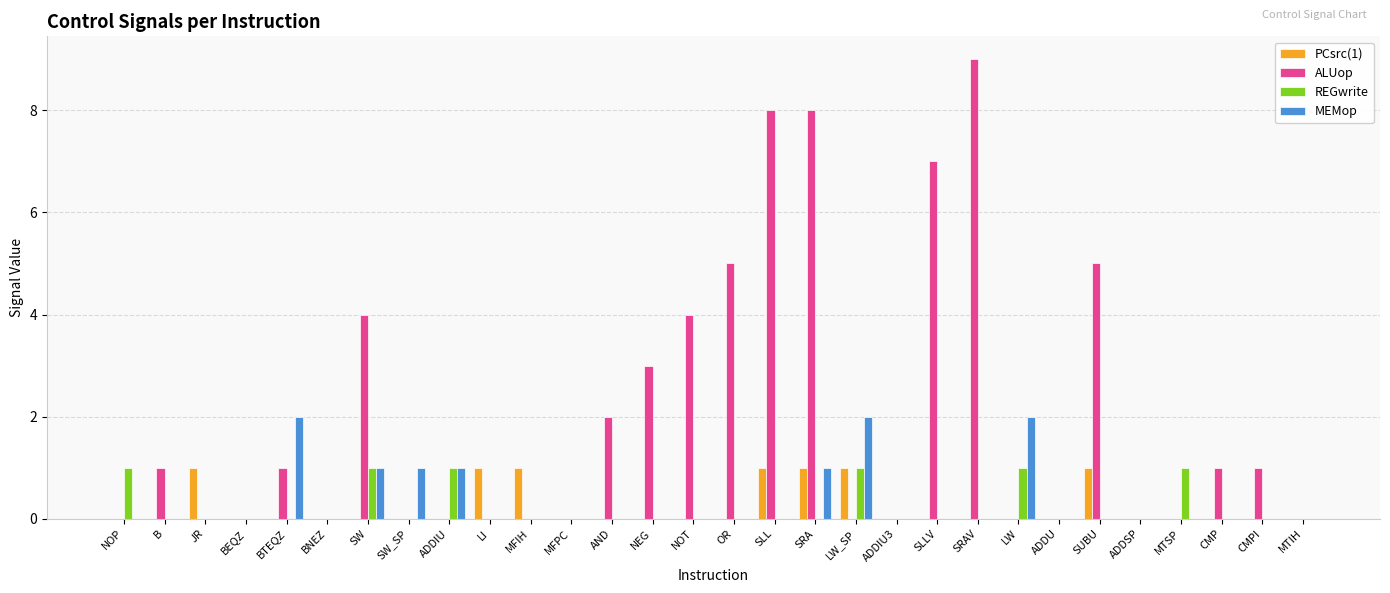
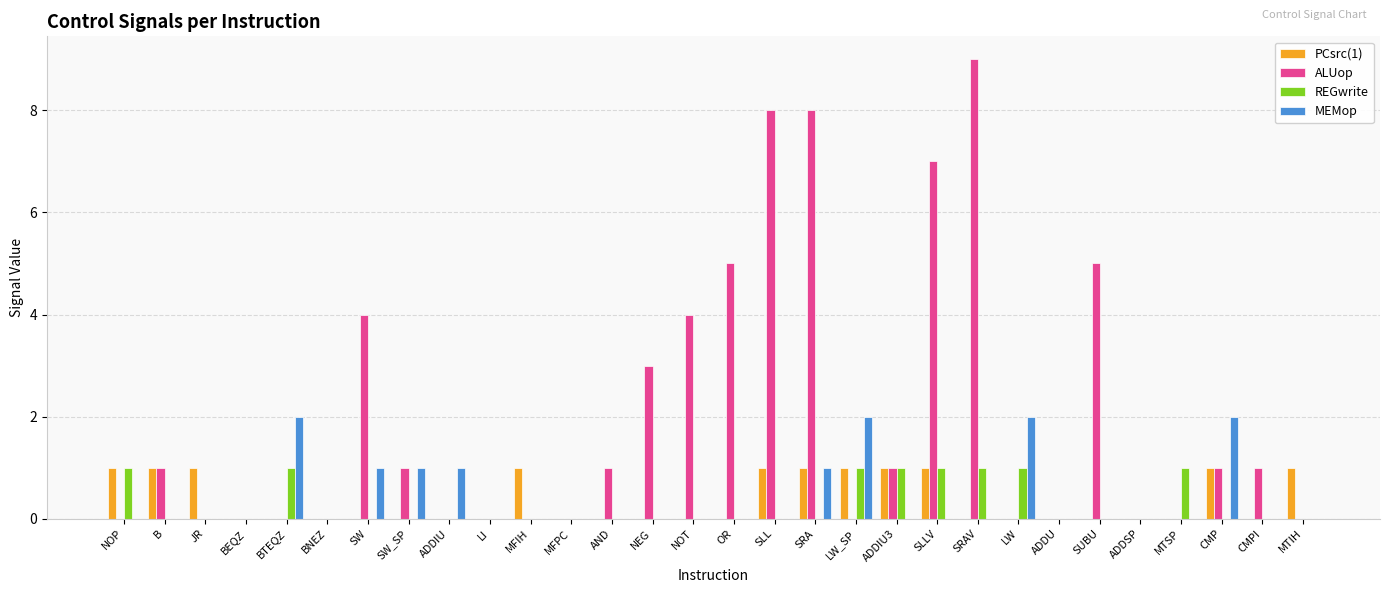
PCsrc(1), NOP: 0 -> 1
PCsrc(1), B: 0 -> 1
ALUop, BTEQZ: 1 -> 0
REGwrite, BTEQZ: 0 -> 1
REGwrite, SW: 1 -> 0
ALUop, SW_SP: 0 -> 1
REGwrite, ADDIU: 1 -> 0
PCsrc(1), LI: 1 -> 0
ALUop, AND: 2 -> 1
PCsrc(1), ADDIU3: 0 -> 1
ALUop, ADDIU3: 0 -> 1
REGwrite, ADDIU3: 0 -> 1
PCsrc(1), SLLV: 0 -> 1
REGwrite, SLLV: 0 -> 1
REGwrite, SRAV: 0 -> 1
PCsrc(1), SUBU: 1 -> 0
PCsrc(1), CMP: 0 -> 1
MEMop, CMP: 0 -> 2
PCsrc(1), MTIH: 0 -> 1
